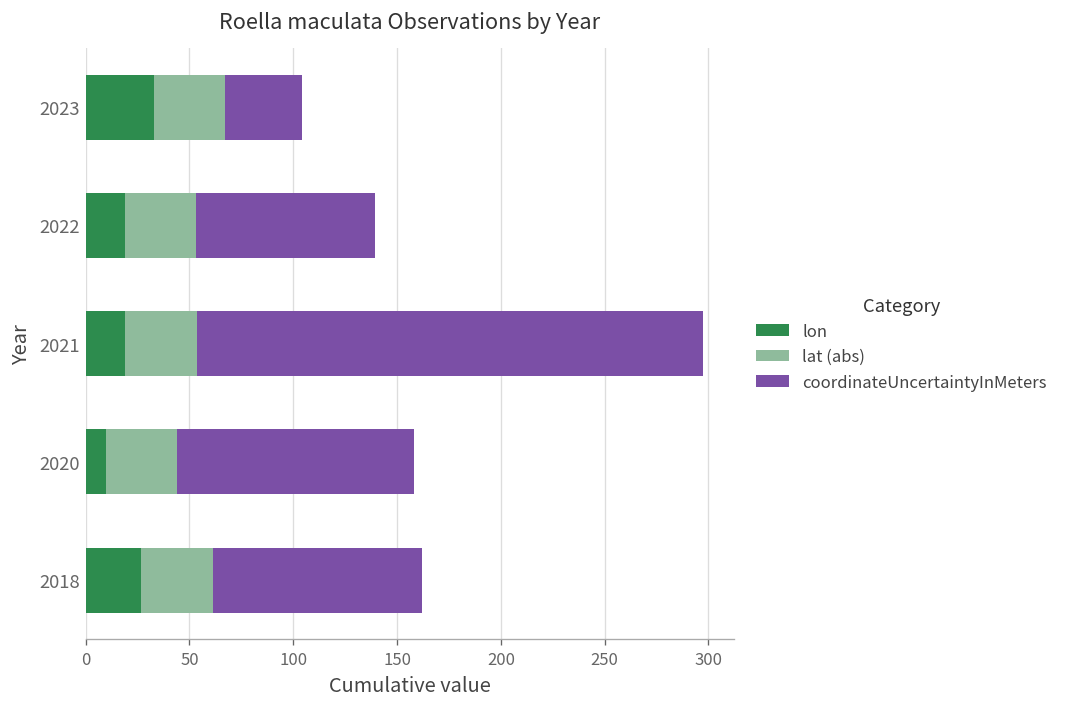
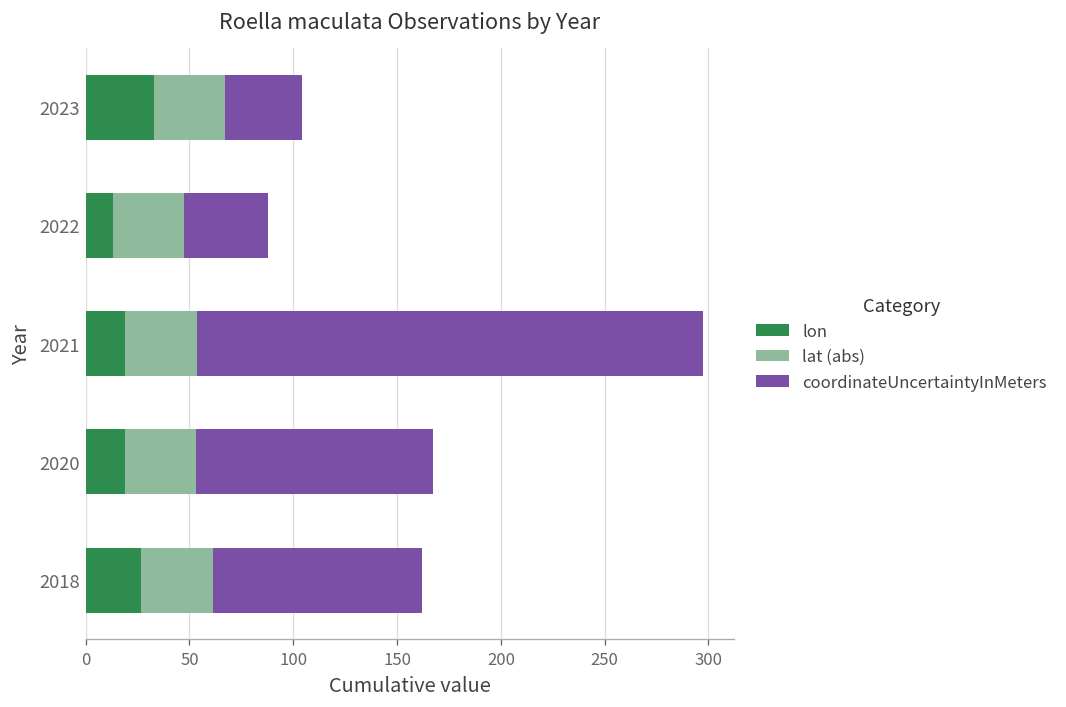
lon, 2022: 19 -> 13
coordinateUncertaintyInMeters, 2022: 86 -> 41
lon, 2020: 10 -> 19
